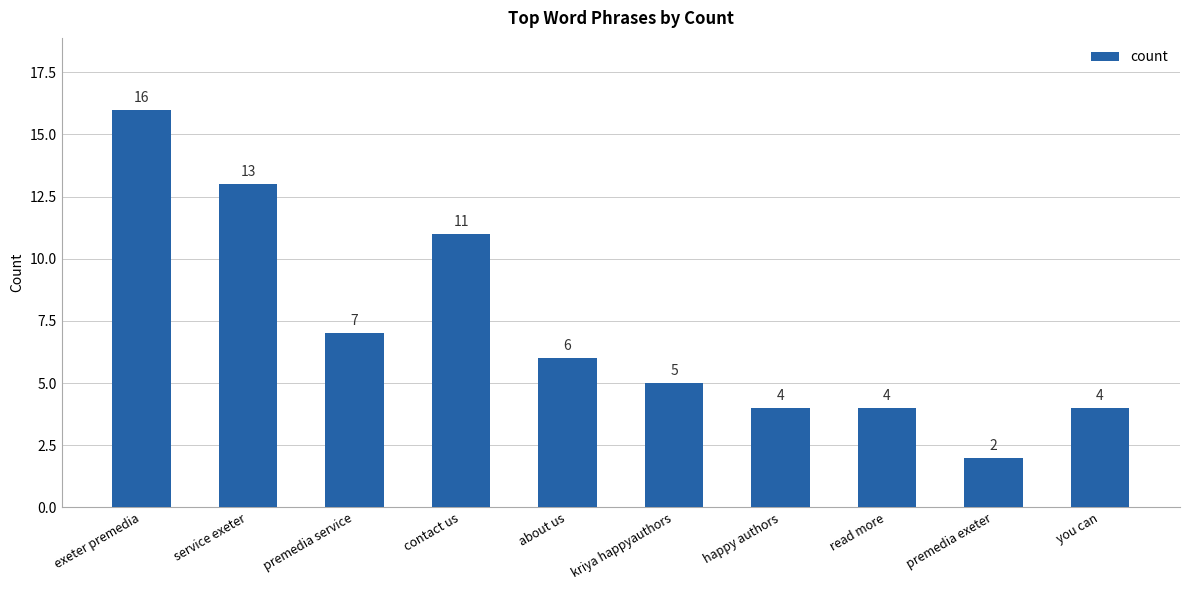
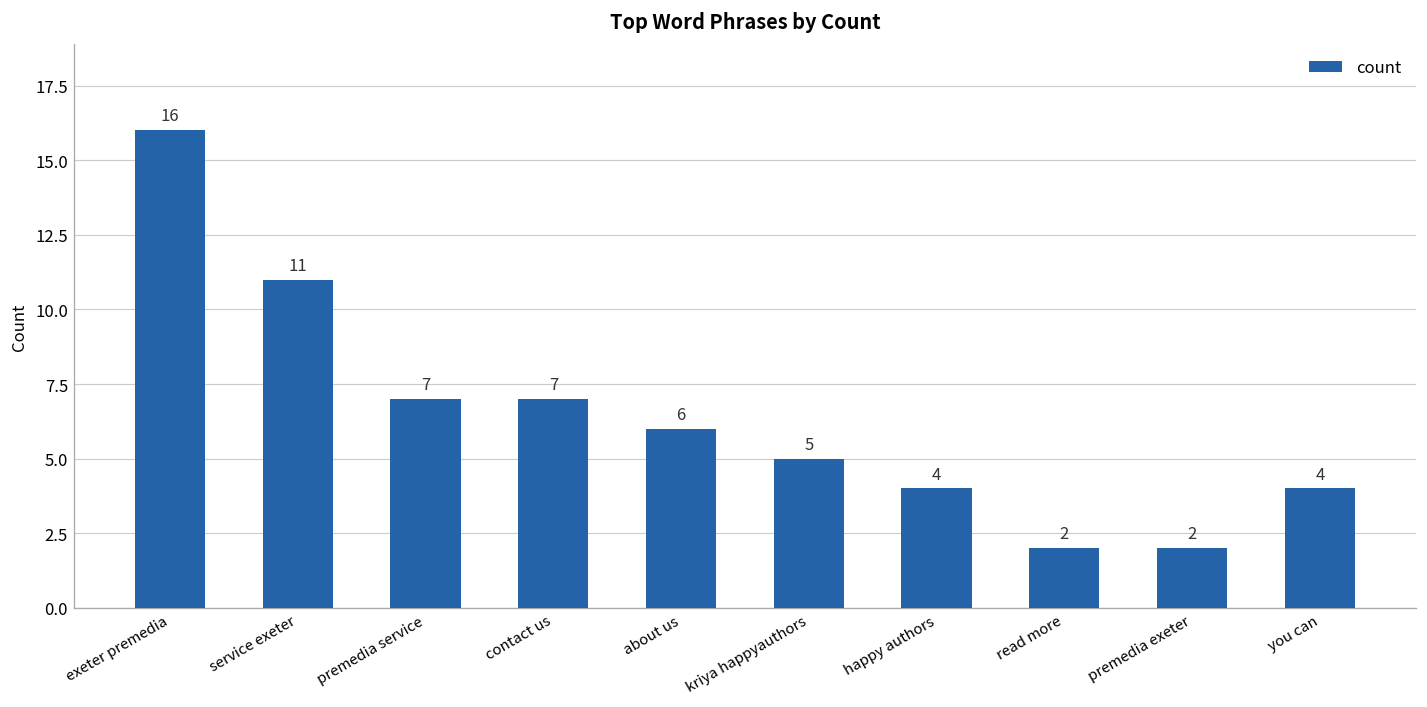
service exeter: 13 -> 11
contact us: 11 -> 7
read more: 4 -> 2
